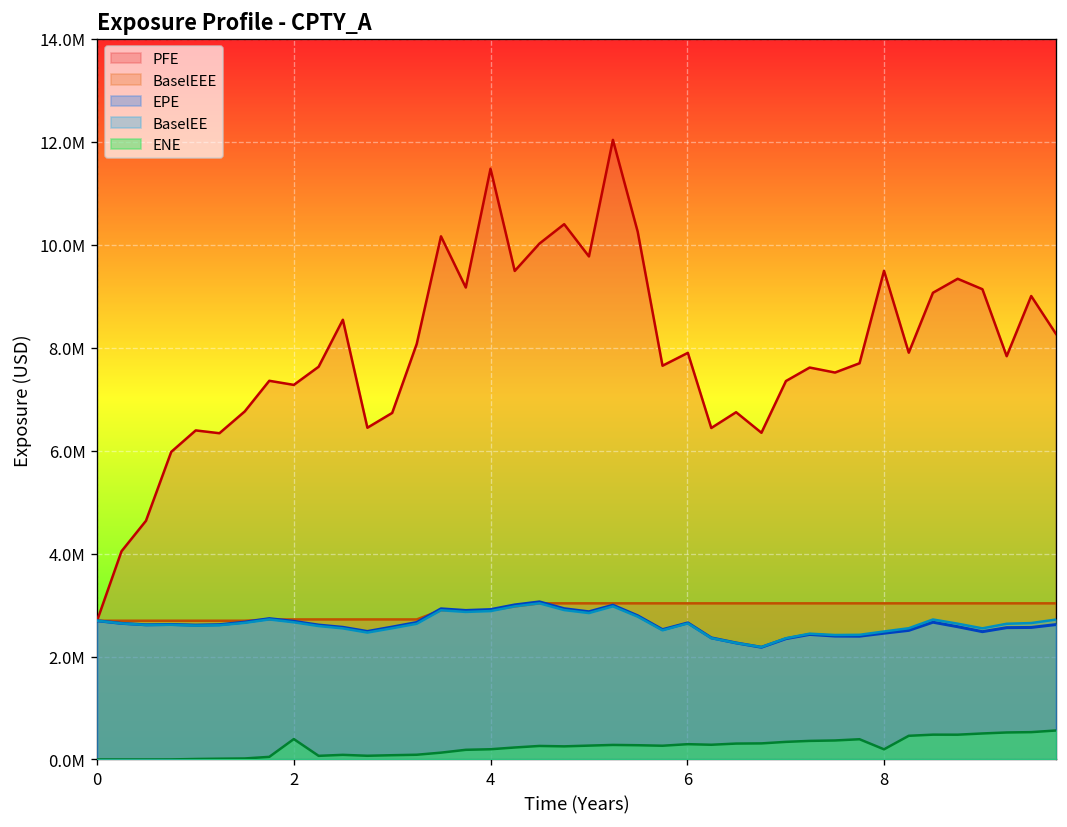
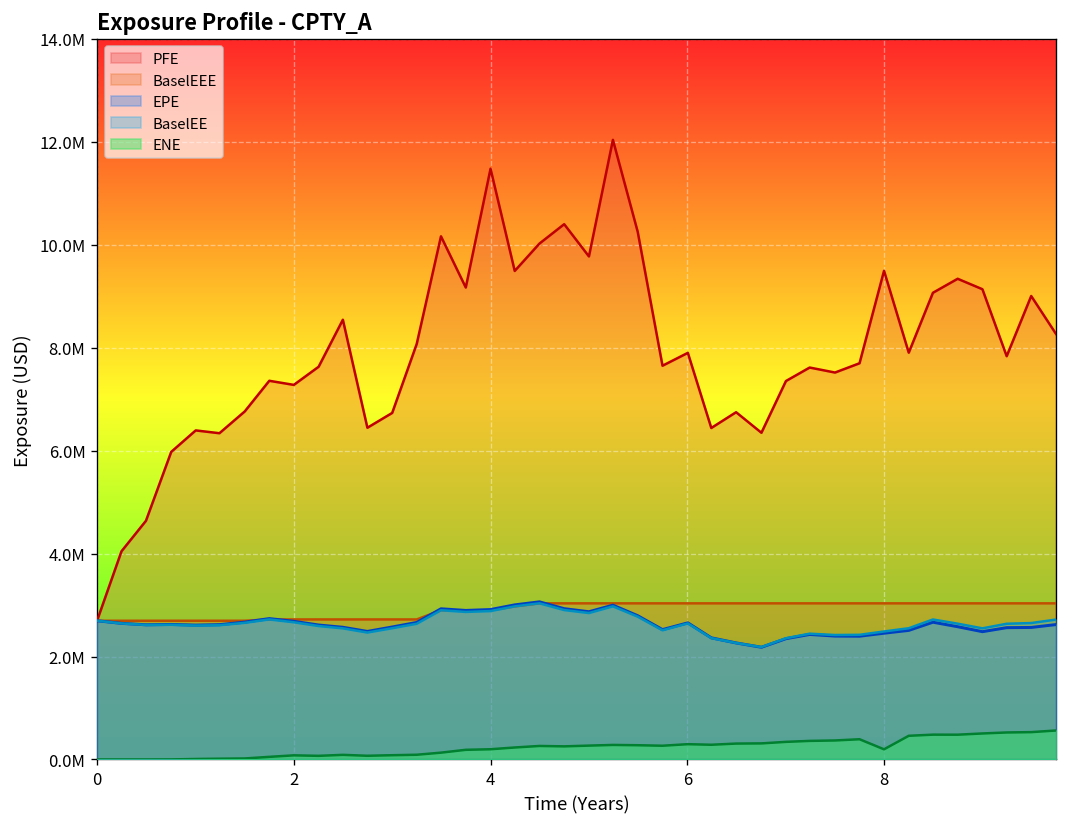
ENE, 2: 400000 -> 100000
